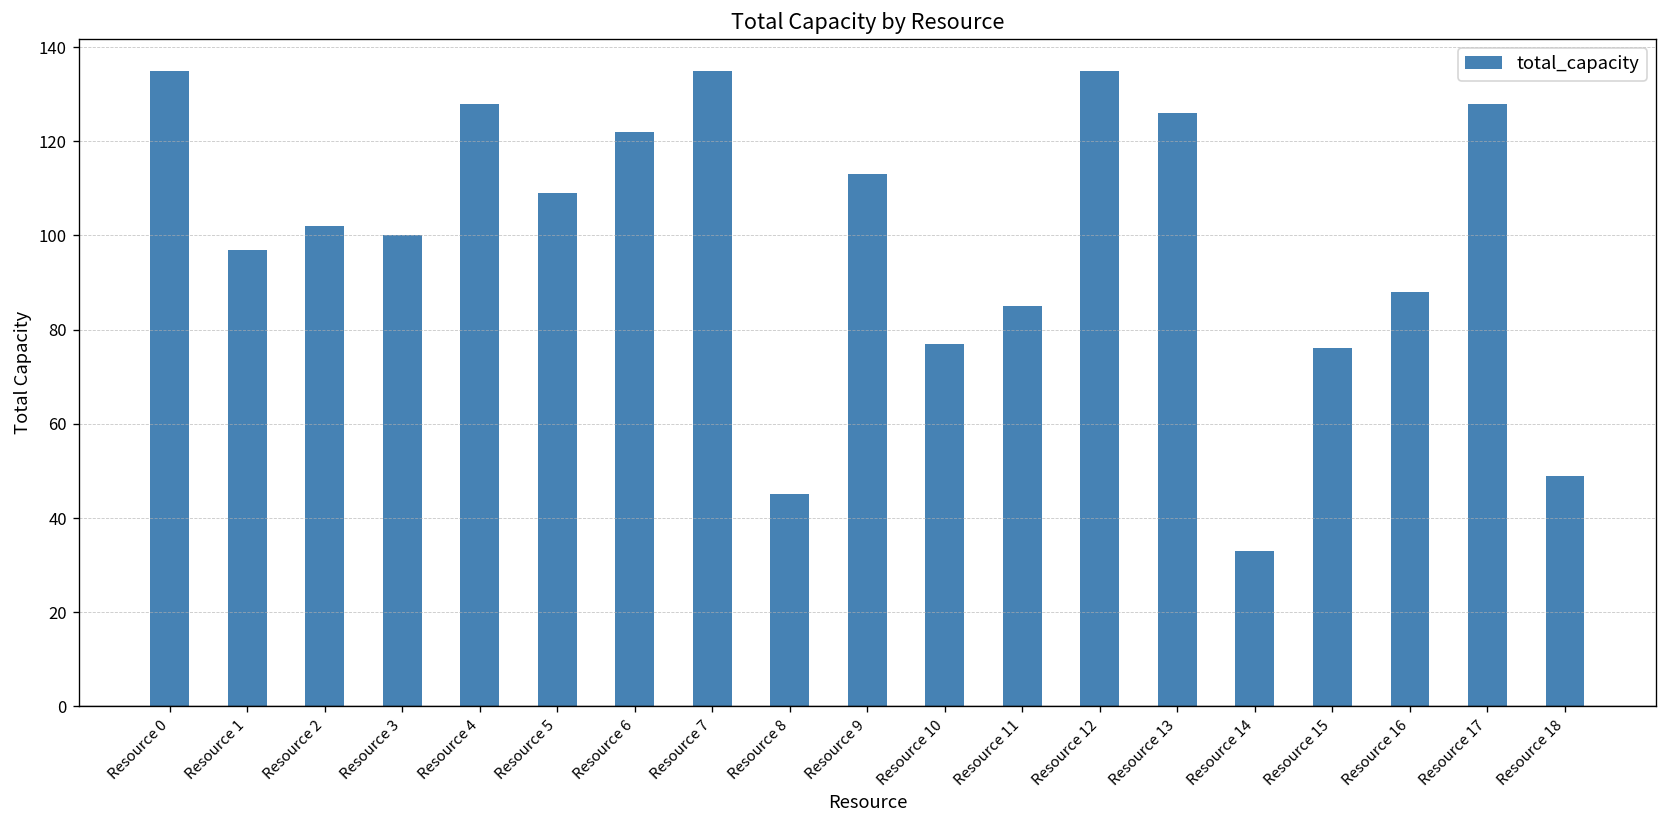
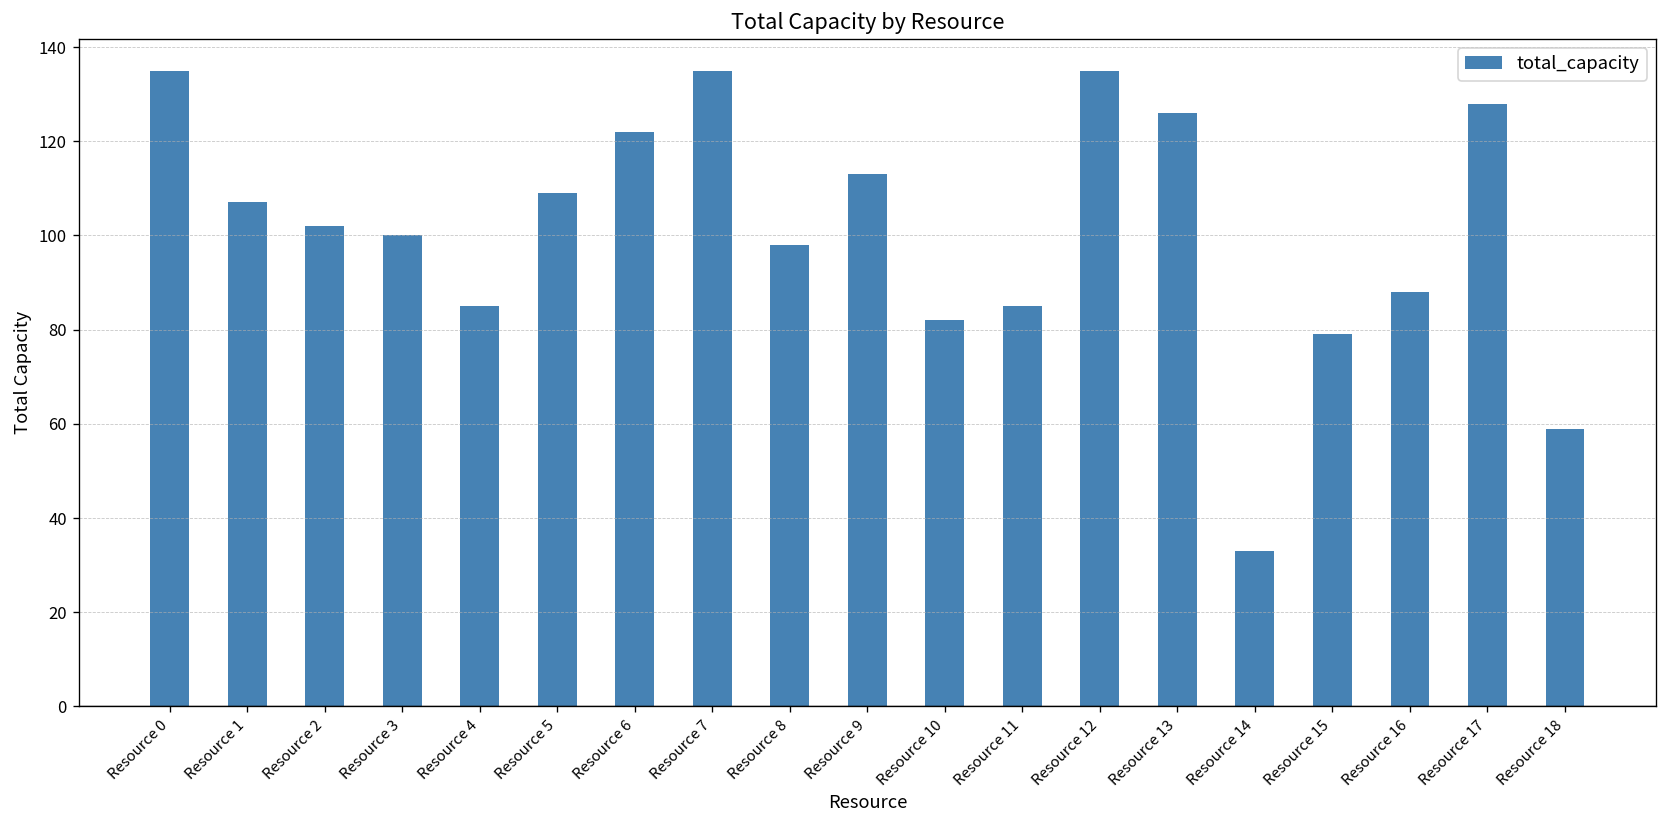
Resource 1: 97 -> 107
Resource 4: 128 -> 85
Resource 8: 45 -> 98
Resource 10: 77 -> 82
Resource 15: 76 -> 79
Resource 18: 49 -> 59
